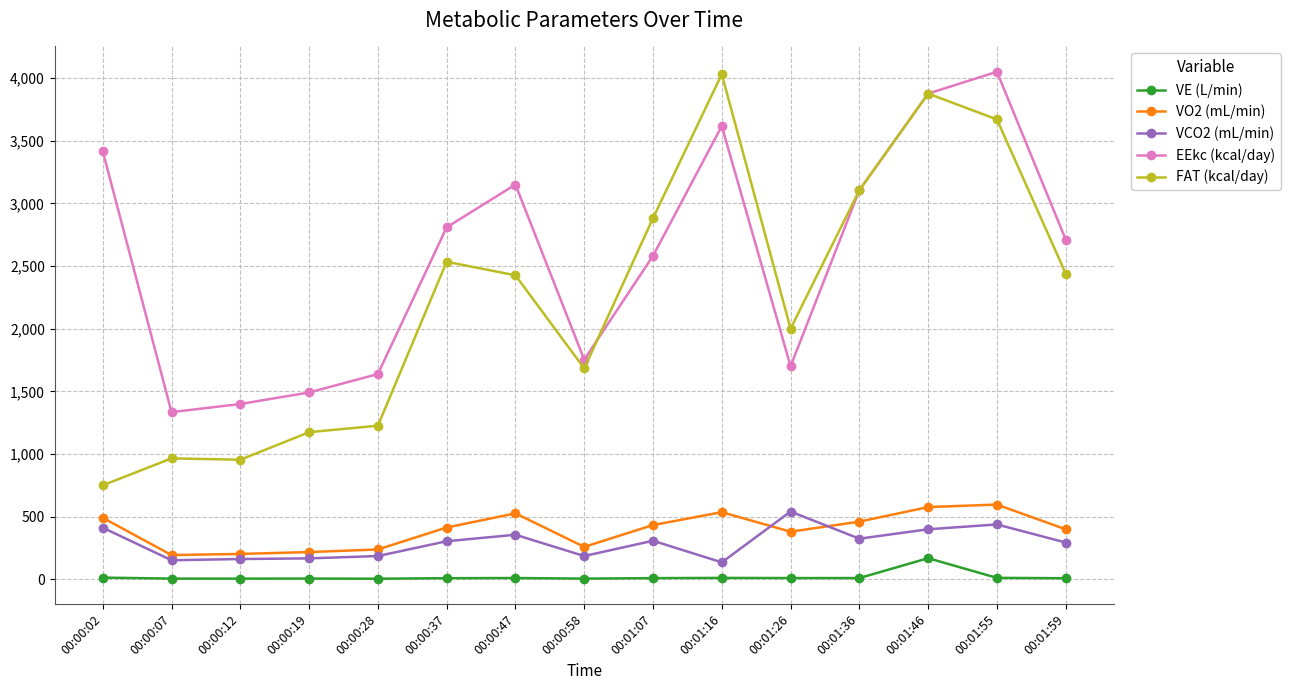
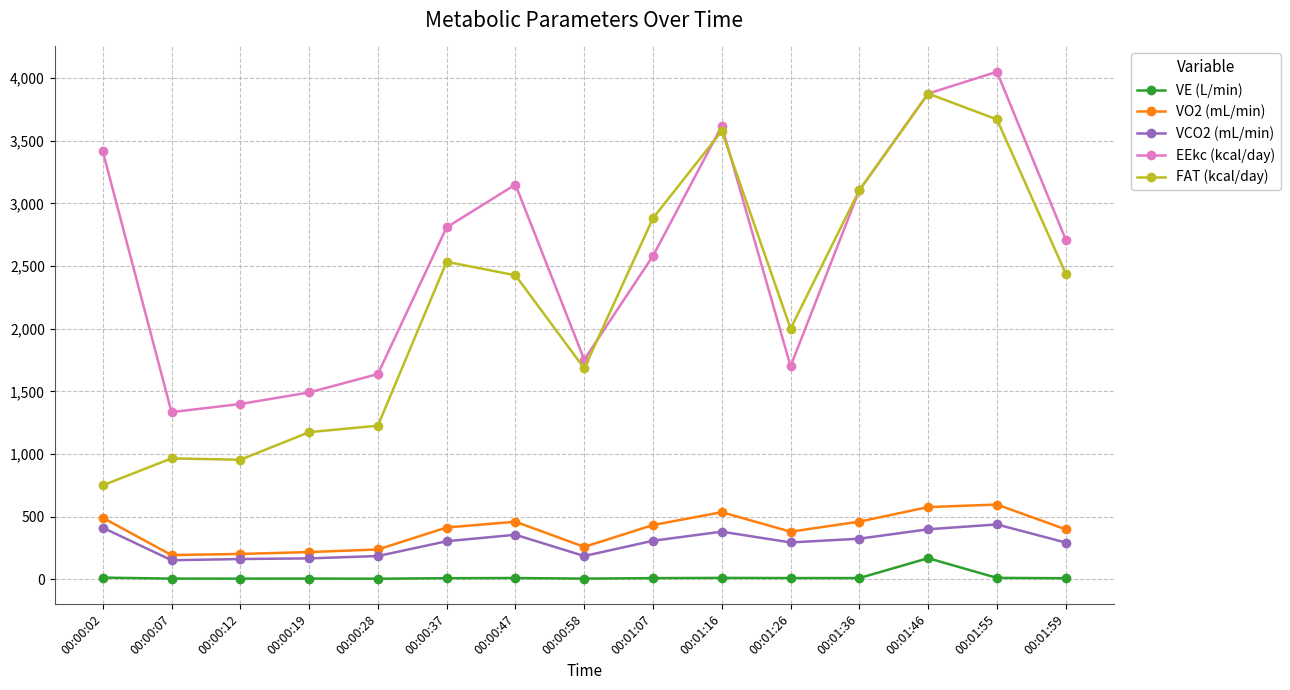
VO2 (mL/min), 00:00:47: 530 -> 460
VCO2 (mL/min), 00:01:16: 140 -> 380
FAT (kcal/day), 00:01:16: 4,030 -> 3,580
VCO2 (mL/min), 00:01:26: 540 -> 300
